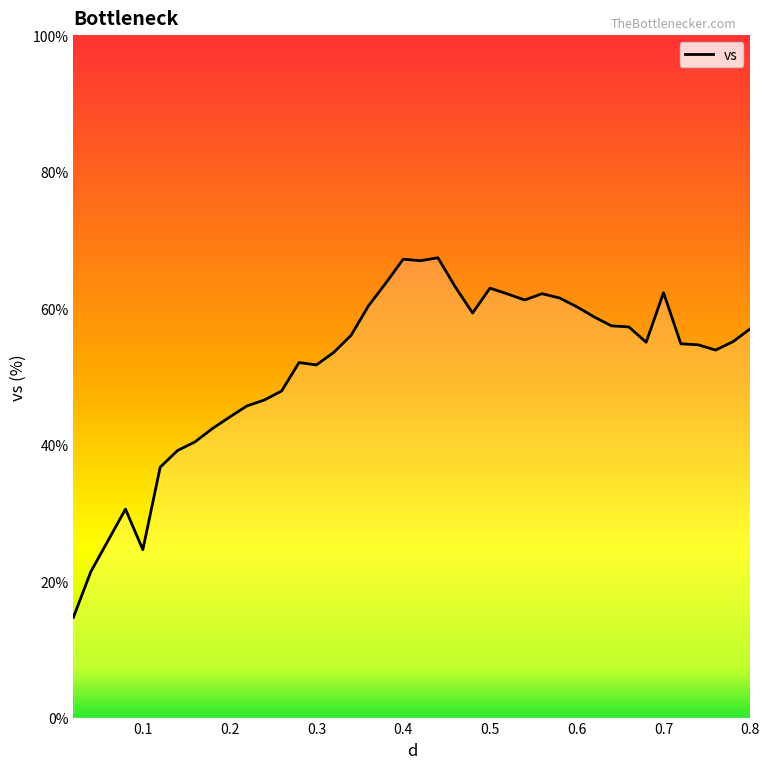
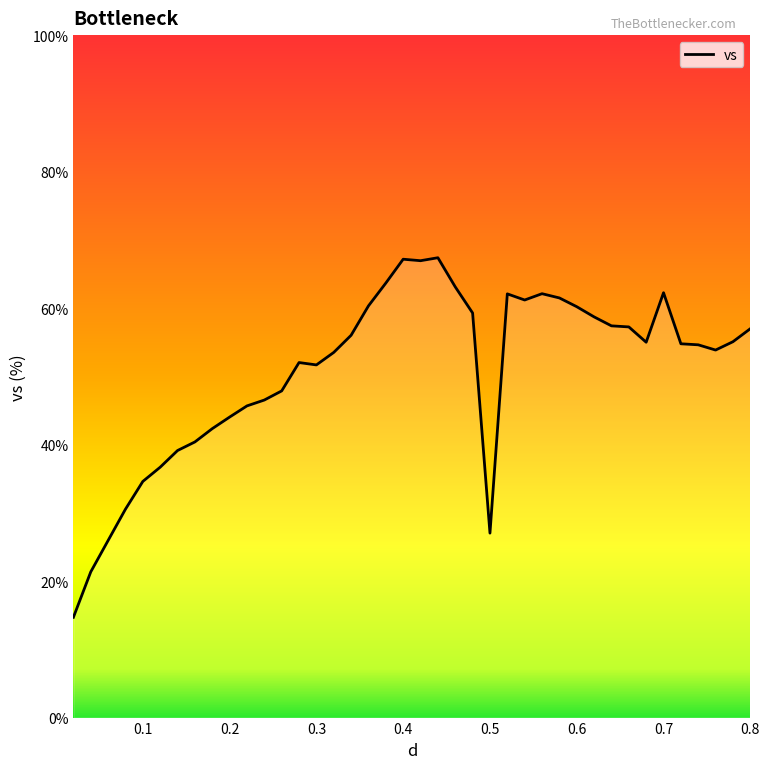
0.1: 25% -> 35%
0.5: 63% -> 27%
